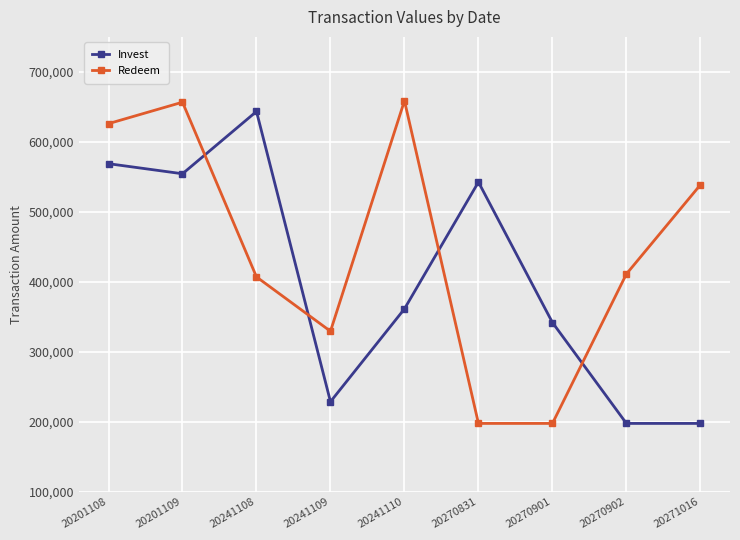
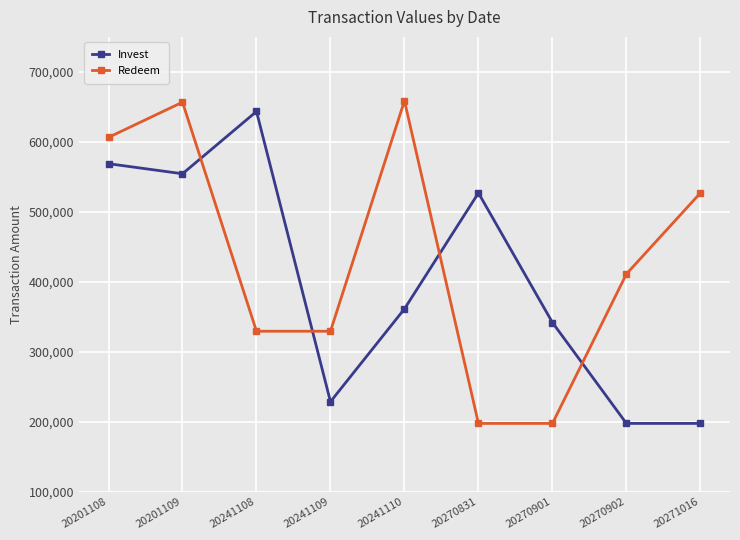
Redeem, 20201108: 630,000 -> 610,000
Redeem, 20241108: 410,000 -> 330,000
Invest, 20270831: 540,000 -> 530,000
Redeem, 20271016: 540,000 -> 530,000
